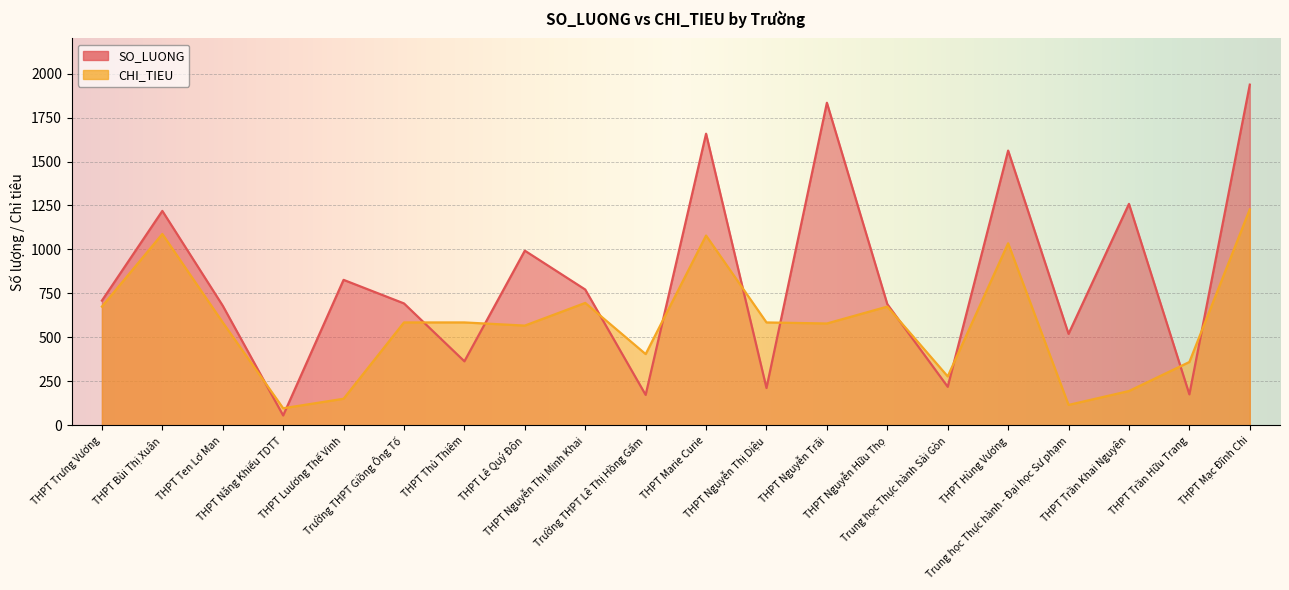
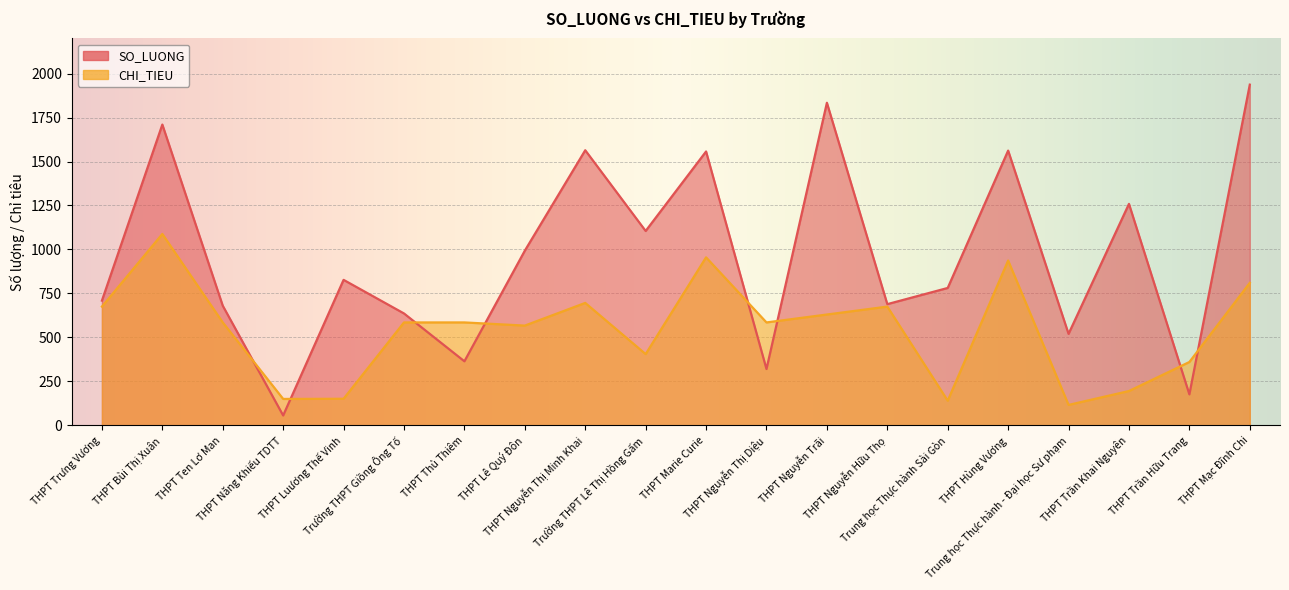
SO_LUONG, THPT Bùi Thị Xuân: 1220 -> 1710
CHI_TIEU, THPT Năng Khiếu TDTT: 100 -> 150
SO_LUONG, Trường THPT Giồng Ông Tố: 690 -> 640
SO_LUONG, THPT Nguyễn Thị Minh Khai: 770 -> 1560
SO_LUONG, Trường THPT Lê Thị Hồng Gấm: 170 -> 1110
SO_LUONG, THPT Marie Curie: 1660 -> 1560
CHI_TIEU, THPT Marie Curie: 1080 -> 960
SO_LUONG, THPT Nguyễn Thị Diệu: 210 -> 320
CHI_TIEU, THPT Nguyễn Trãi: 580 -> 630
SO_LUONG, Trung học Thực hành Sài Gòn: 220 -> 780
CHI_TIEU, Trung học Thực hành Sài Gòn: 280 -> 140
CHI_TIEU, THPT Hùng Vương: 1040 -> 940
CHI_TIEU, THPT Mạc Đĩnh Chi: 1230 -> 810
